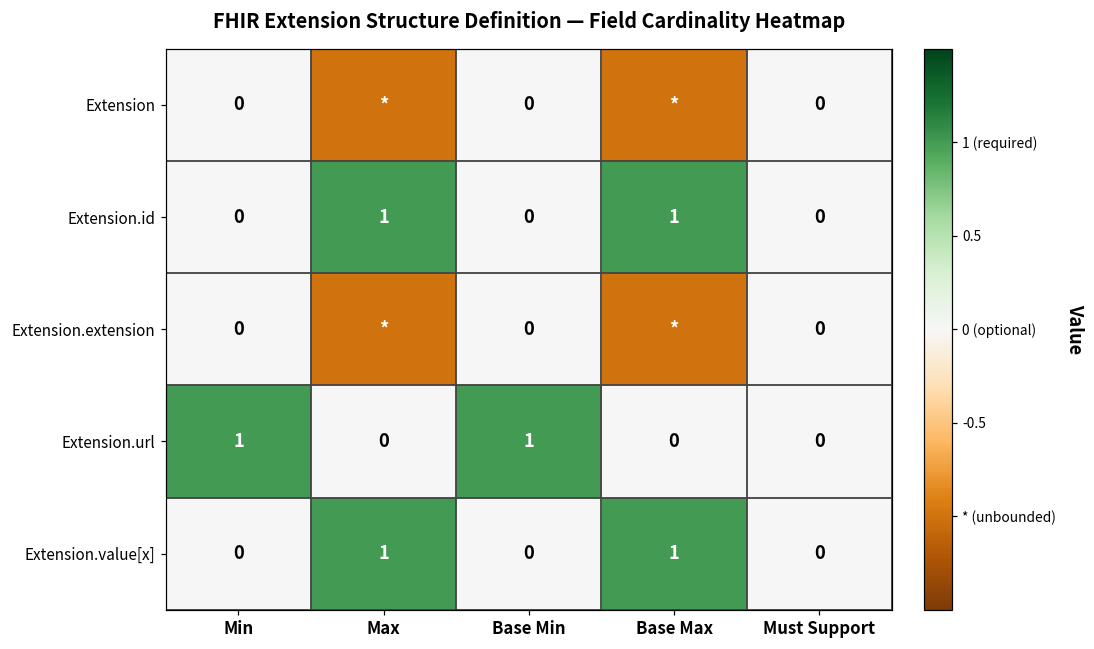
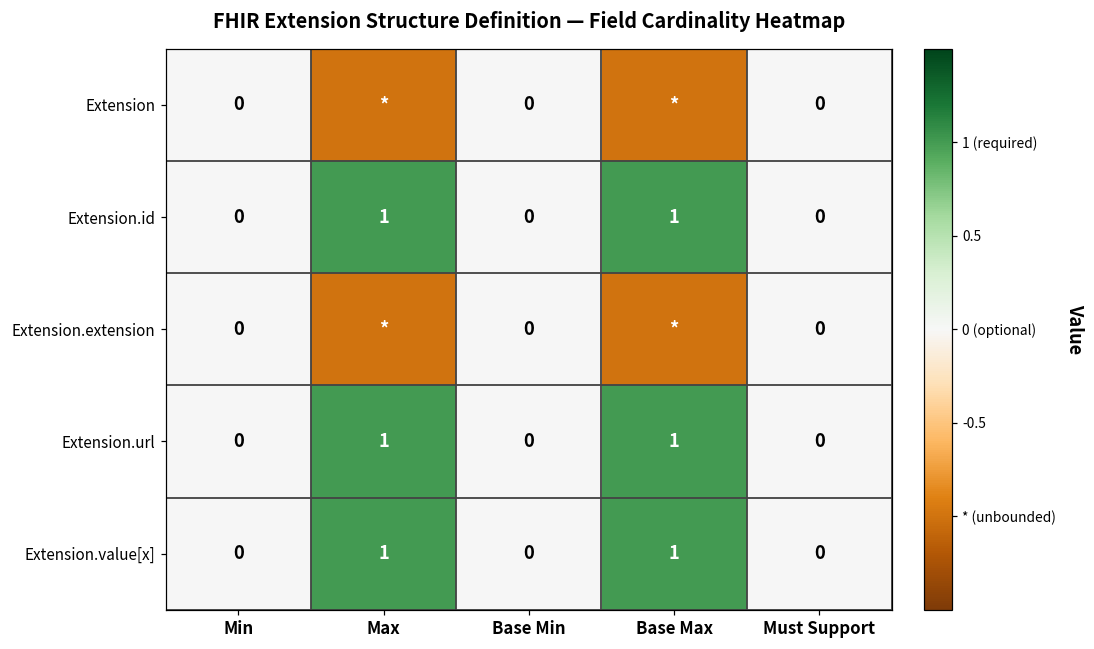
Extension.url, Min: 1 -> 0
Extension.url, Max: 0 -> 1
Extension.url, Base Min: 1 -> 0
Extension.url, Base Max: 0 -> 1
